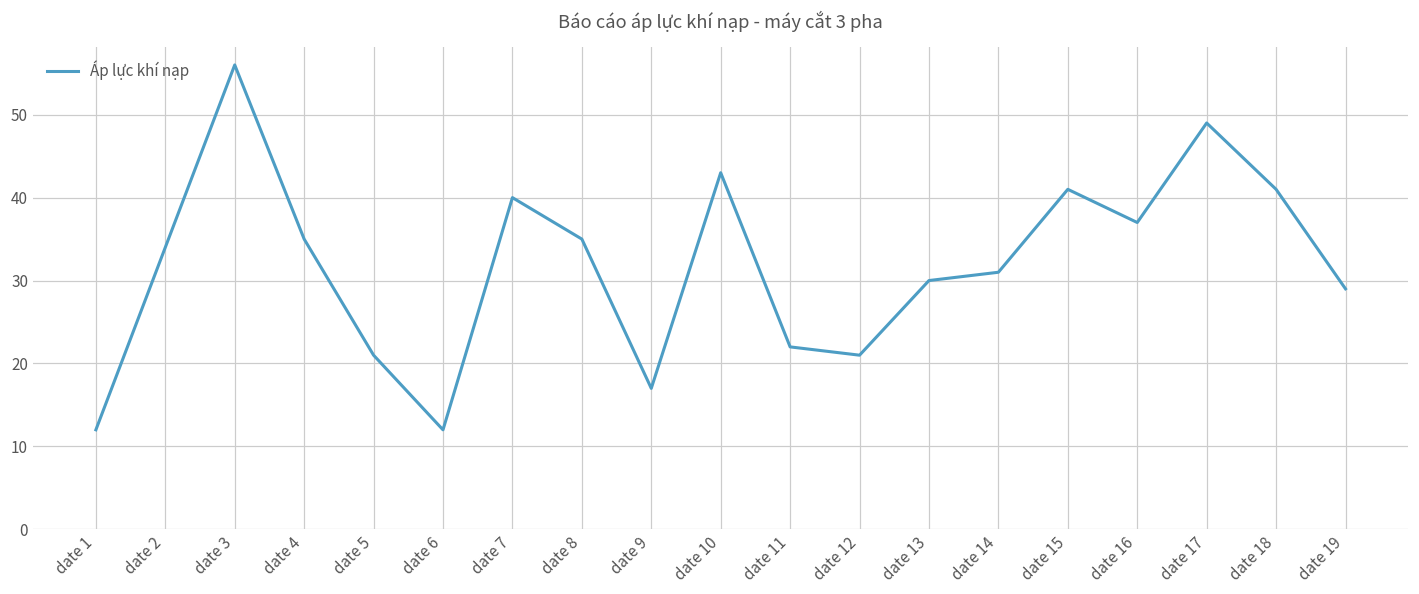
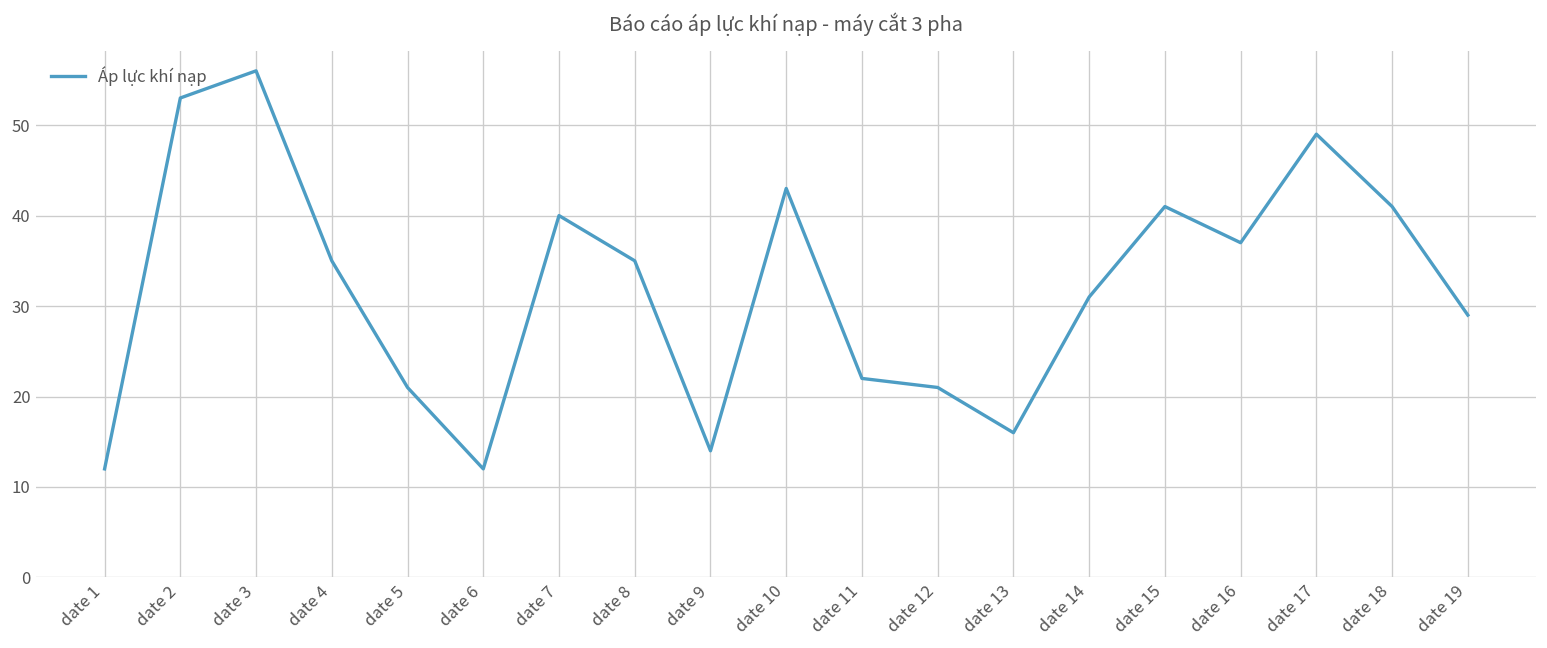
date 2: 34 -> 53
date 9: 17 -> 14
date 13: 30 -> 16
